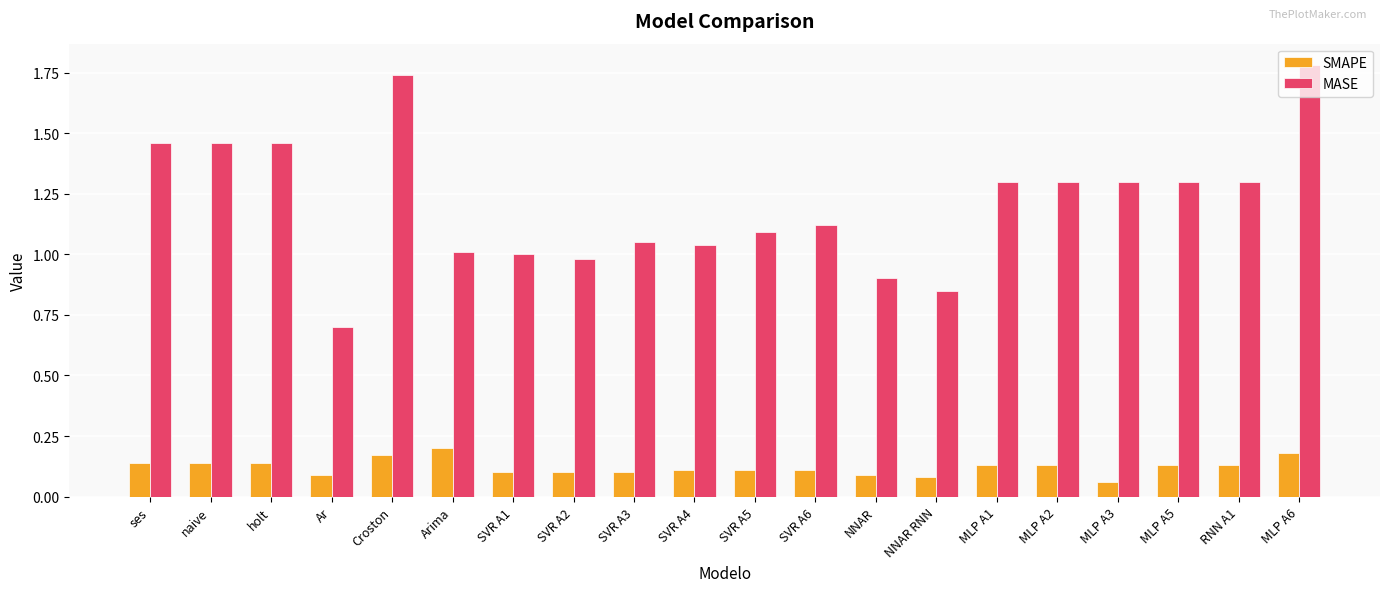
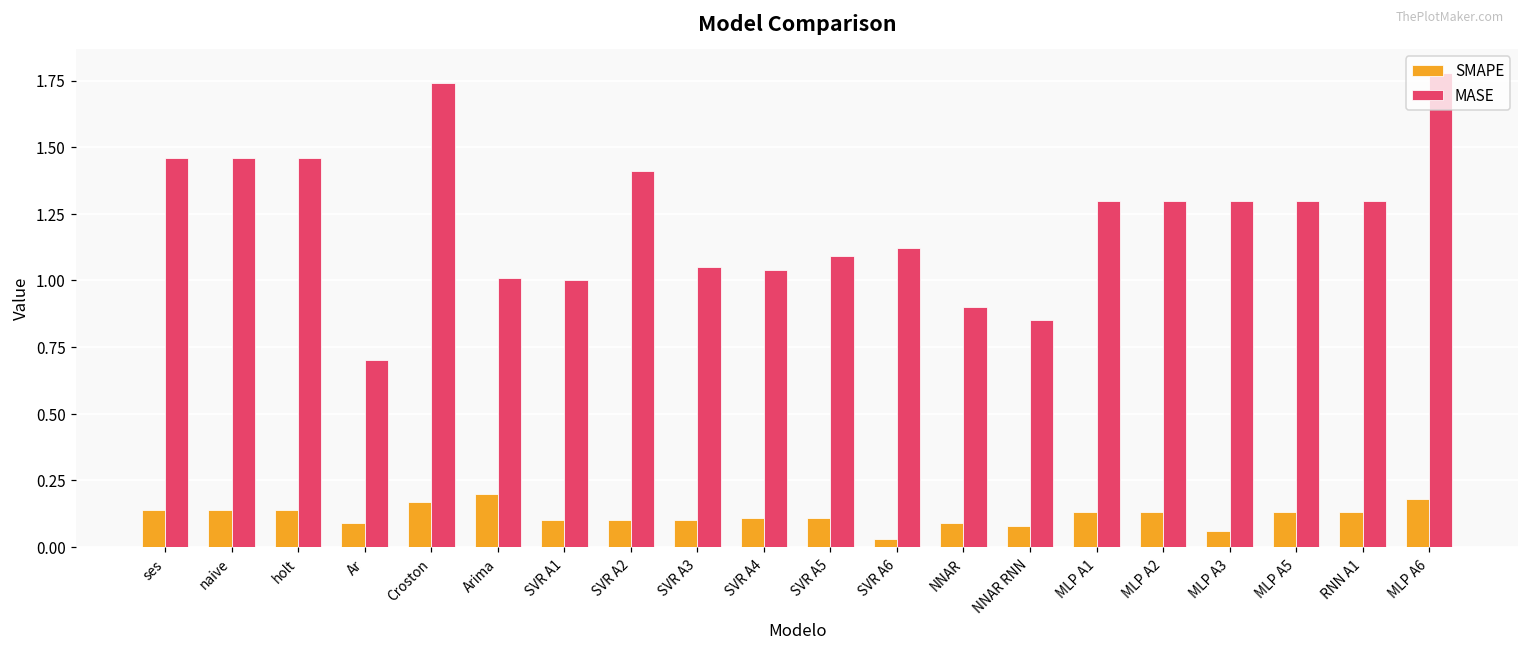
MASE, SVR A2: 0.98 -> 1.41
SMAPE, SVR A6: 0.11 -> 0.03
